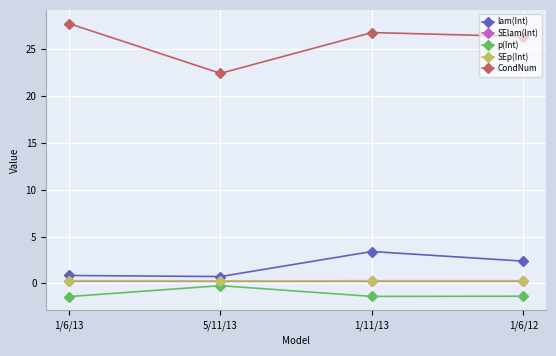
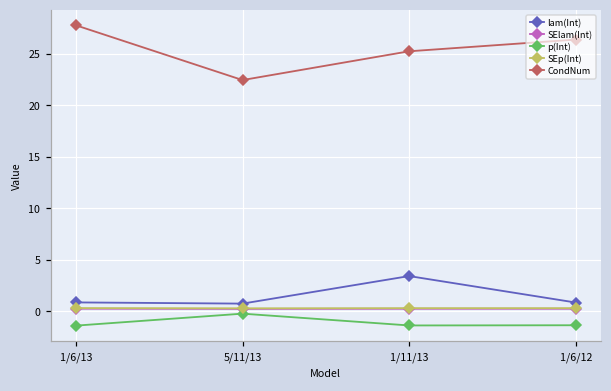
CondNum, 1/11/13: 27 -> 25
lam(Int), 1/6/12: 2 -> 1
